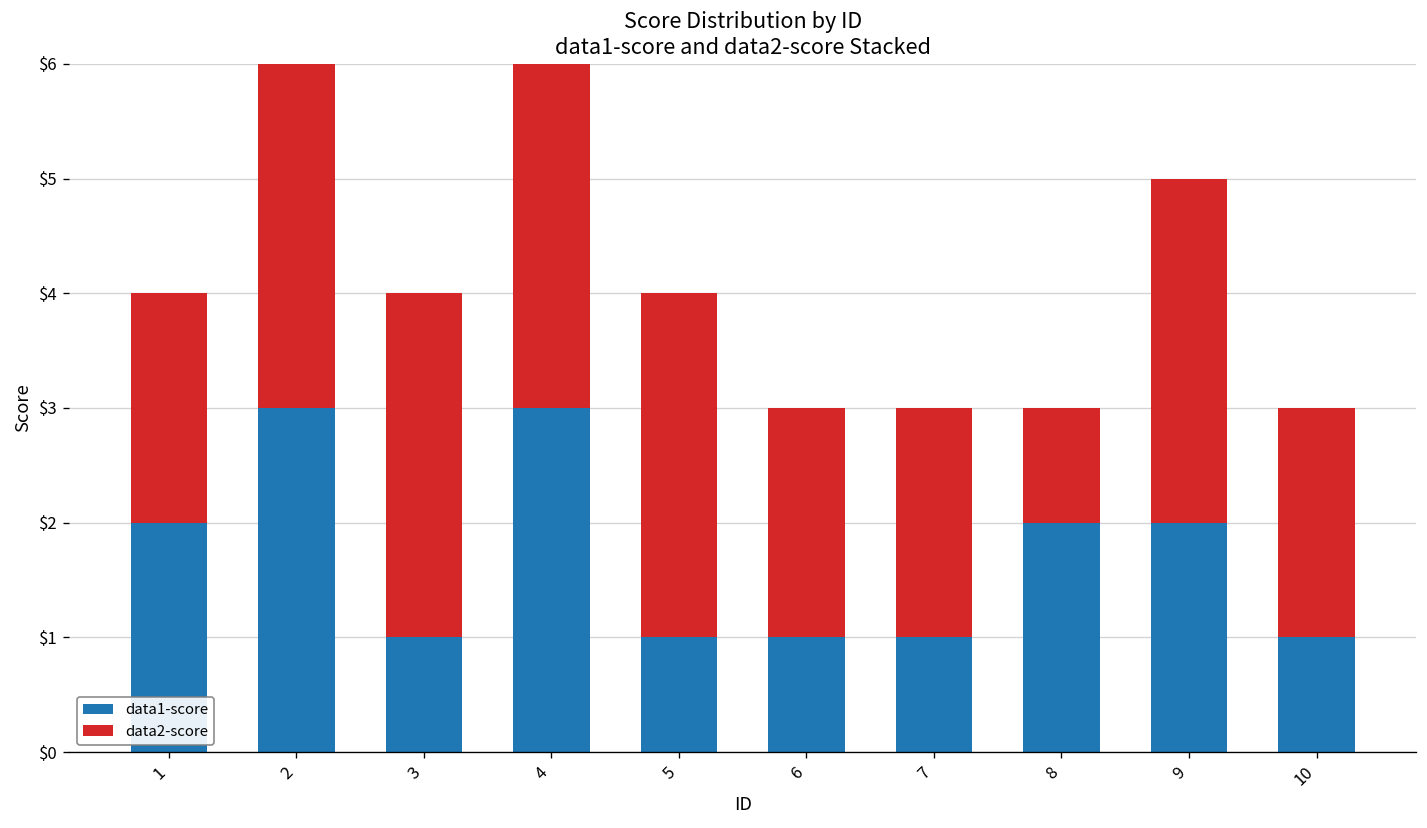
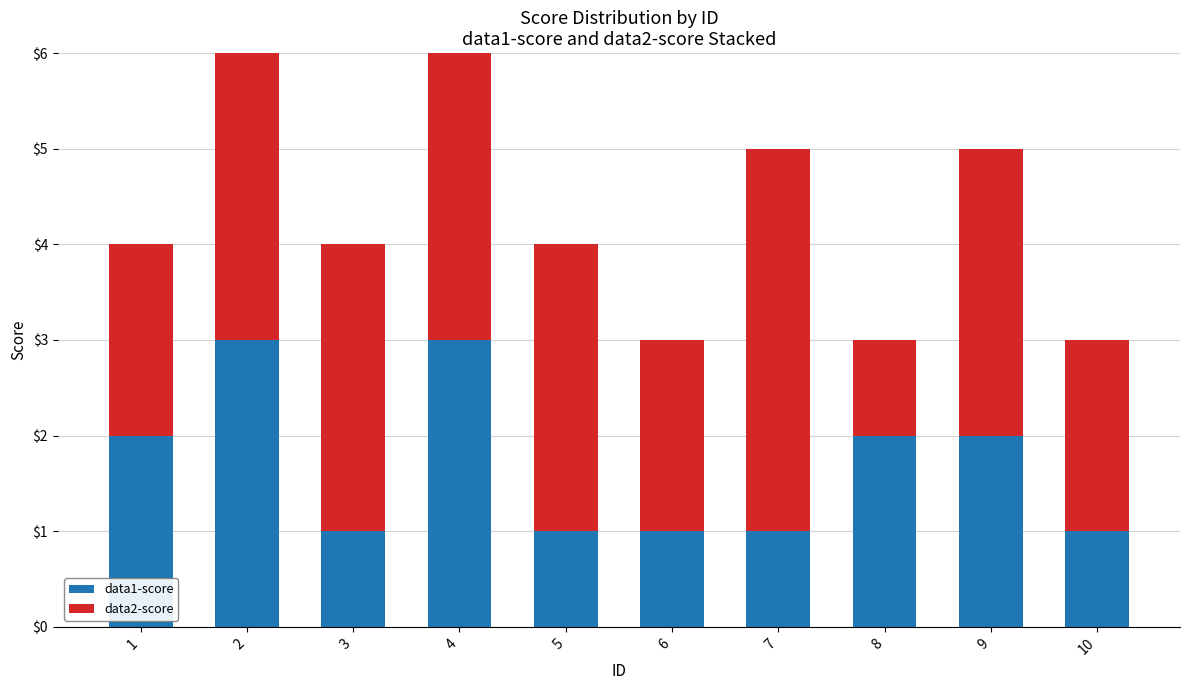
data2-score, 7: $2 -> $4
